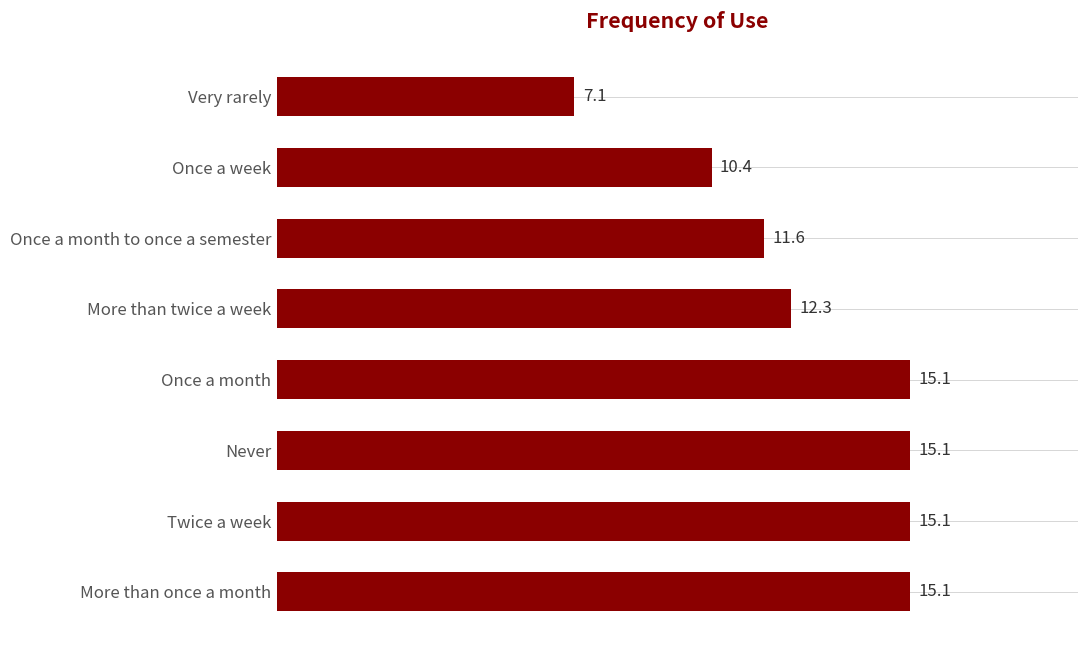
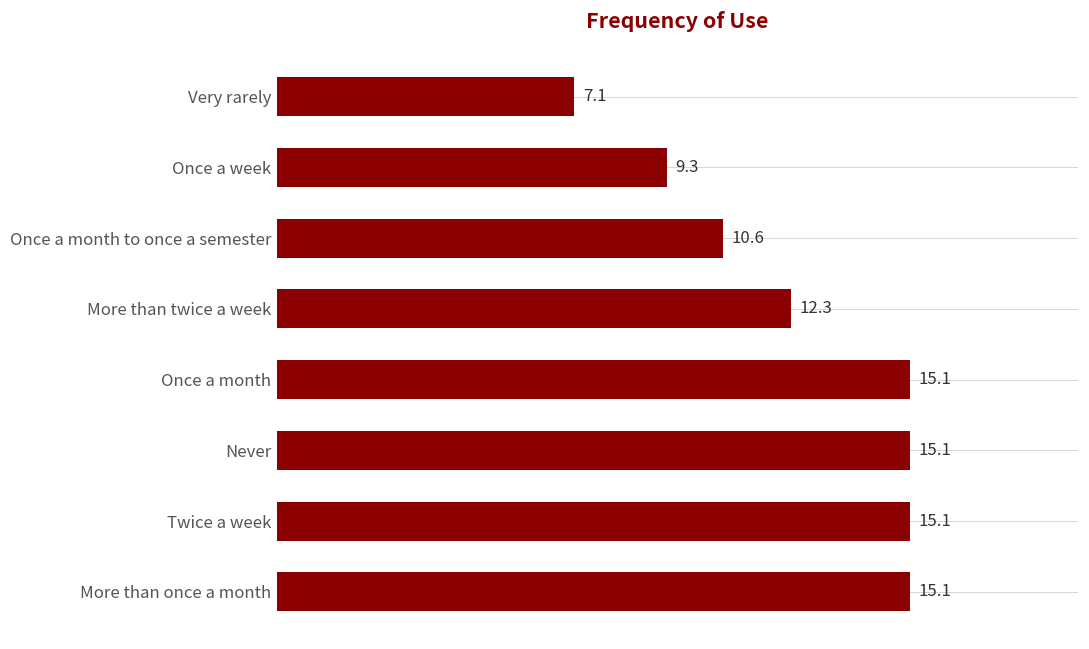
Once a week: 10.4 -> 9.3
Once a month to once a semester: 11.6 -> 10.6
